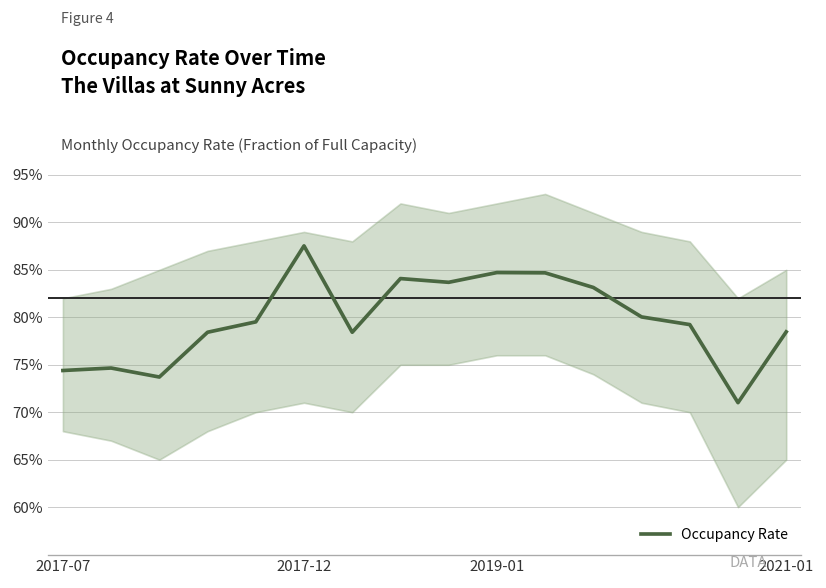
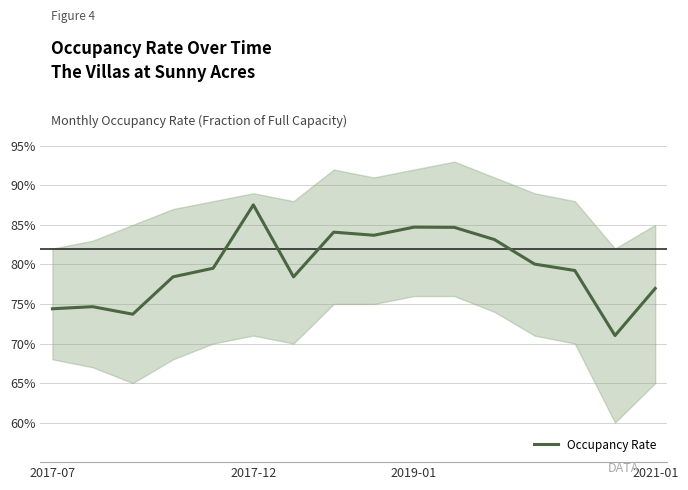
Occupancy Rate, 2021-01: 78% -> 77%
